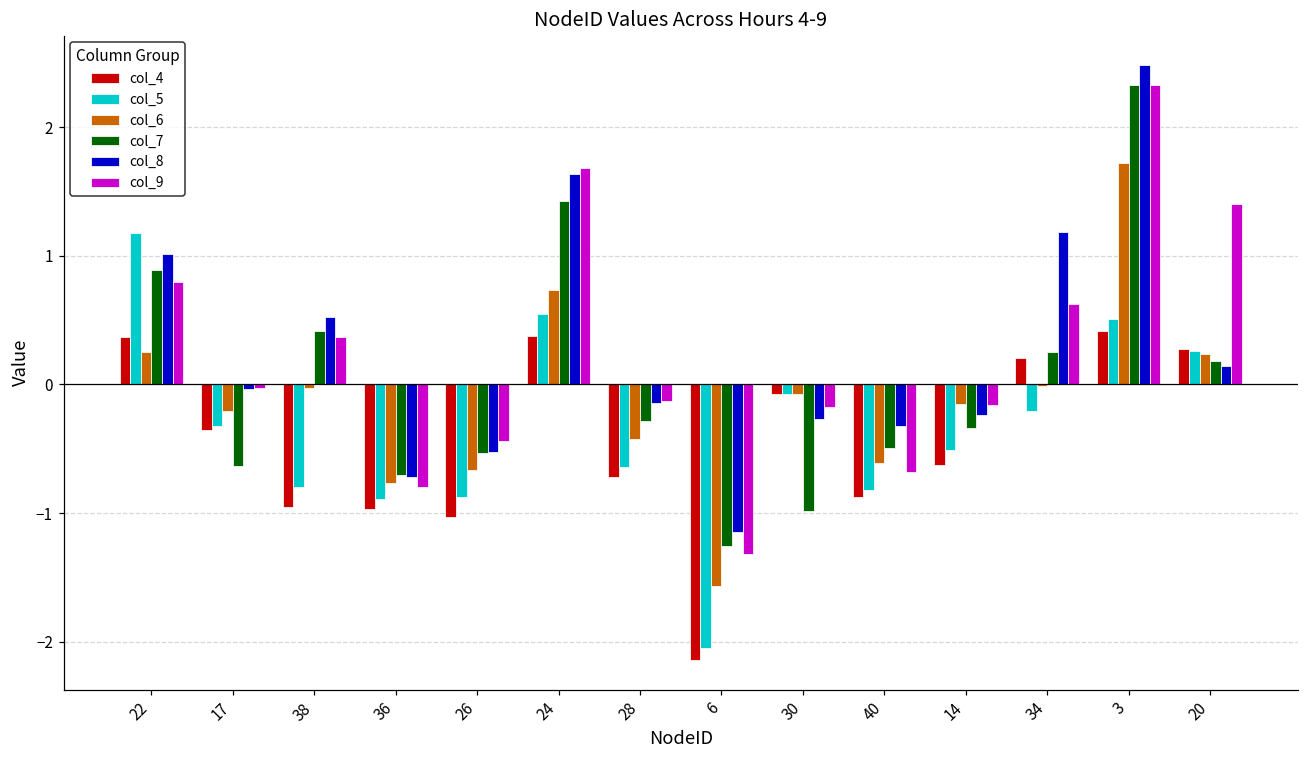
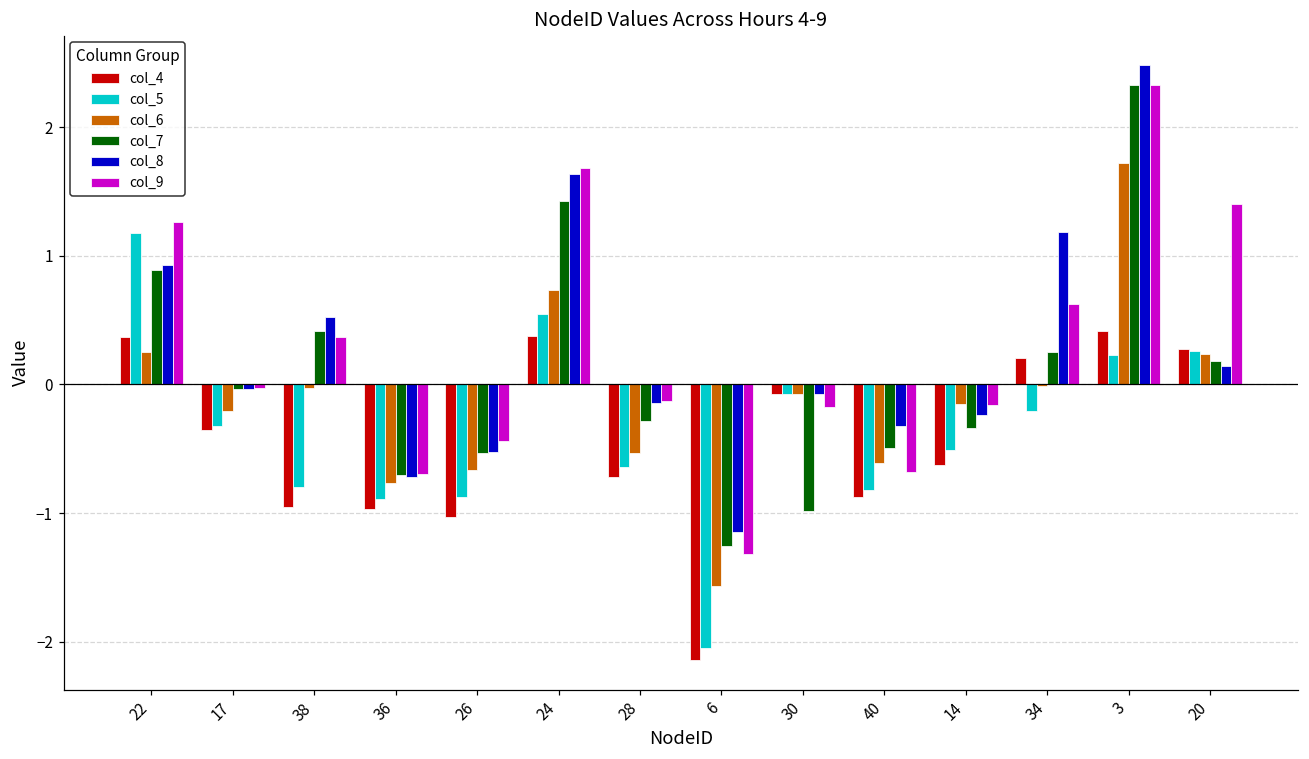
col_8, 22: 1.01 -> 0.93
col_9, 22: 0.80 -> 1.26
col_7, 17: -0.63 -> -0.04
col_9, 36: -0.80 -> -0.70
col_6, 28: -0.42 -> -0.54
col_8, 30: -0.27 -> -0.08
col_5, 3: 0.51 -> 0.23
